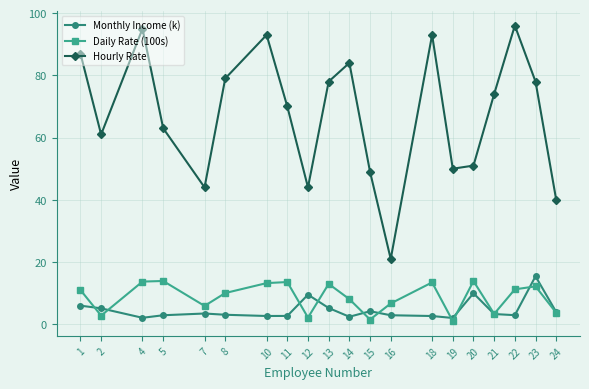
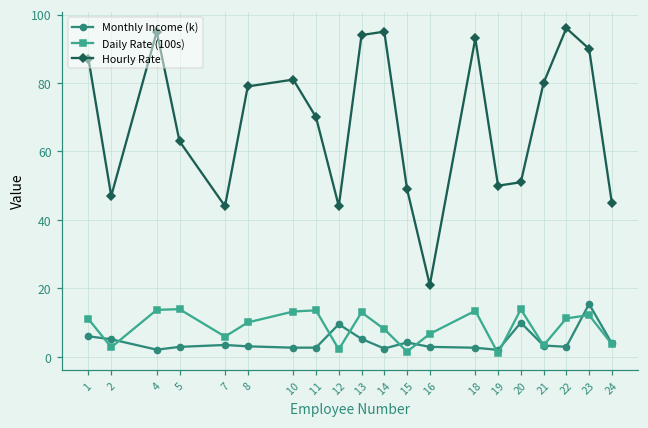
Hourly Rate, 2: 61 -> 47
Hourly Rate, 10: 93 -> 81
Hourly Rate, 13: 78 -> 94
Hourly Rate, 14: 84 -> 95
Hourly Rate, 21: 74 -> 80
Hourly Rate, 23: 78 -> 90
Hourly Rate, 24: 40 -> 45
